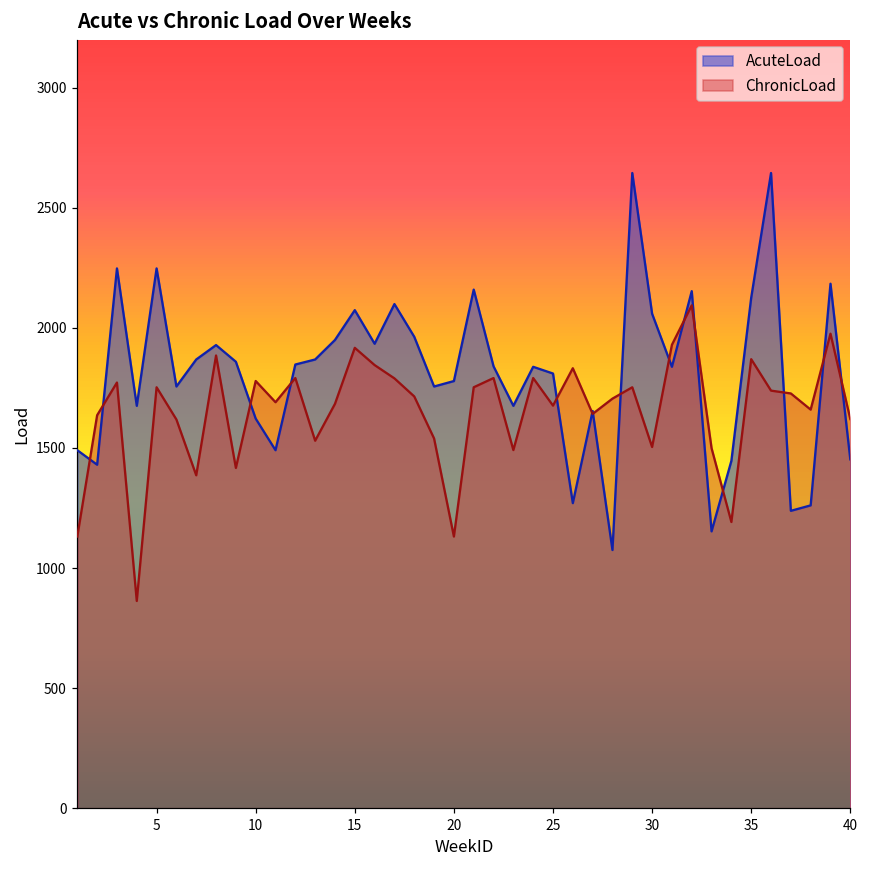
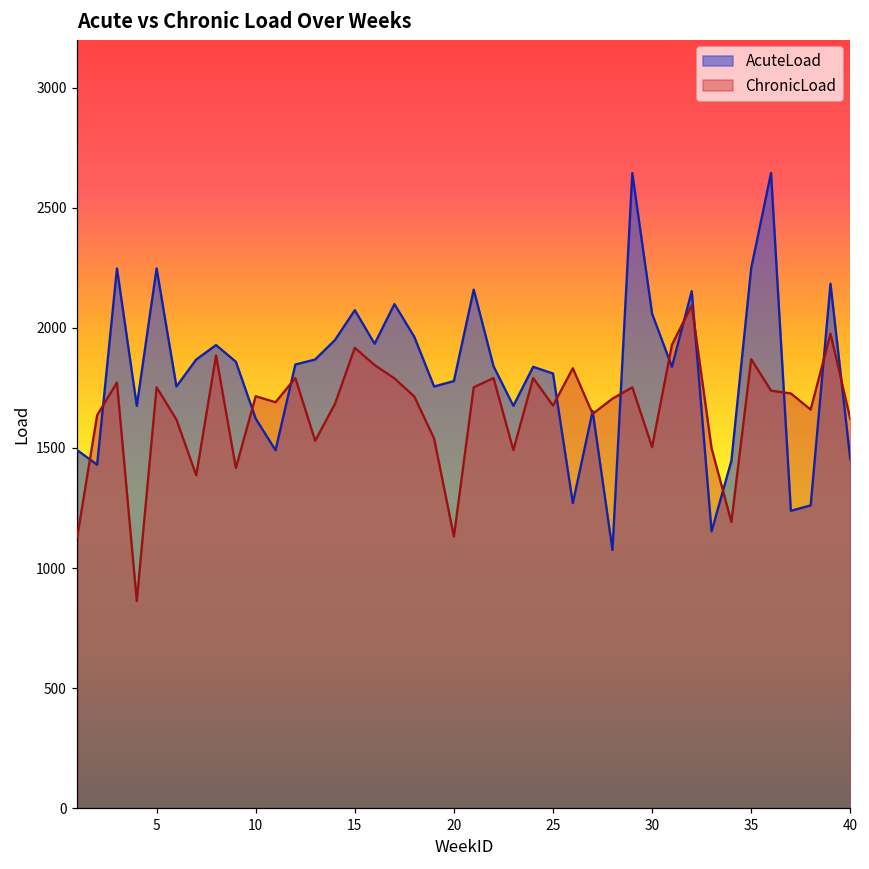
ChronicLoad, 10: 1780 -> 1720
AcuteLoad, 35: 2130 -> 2250
